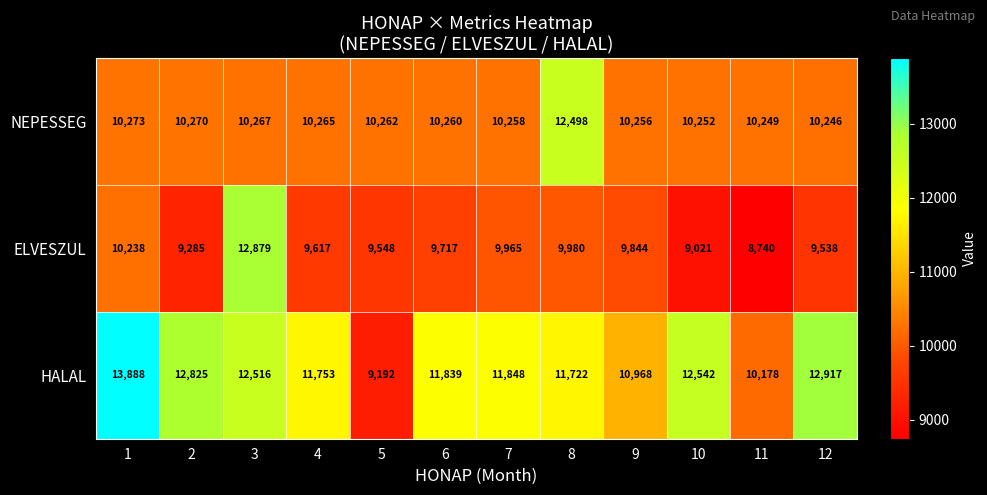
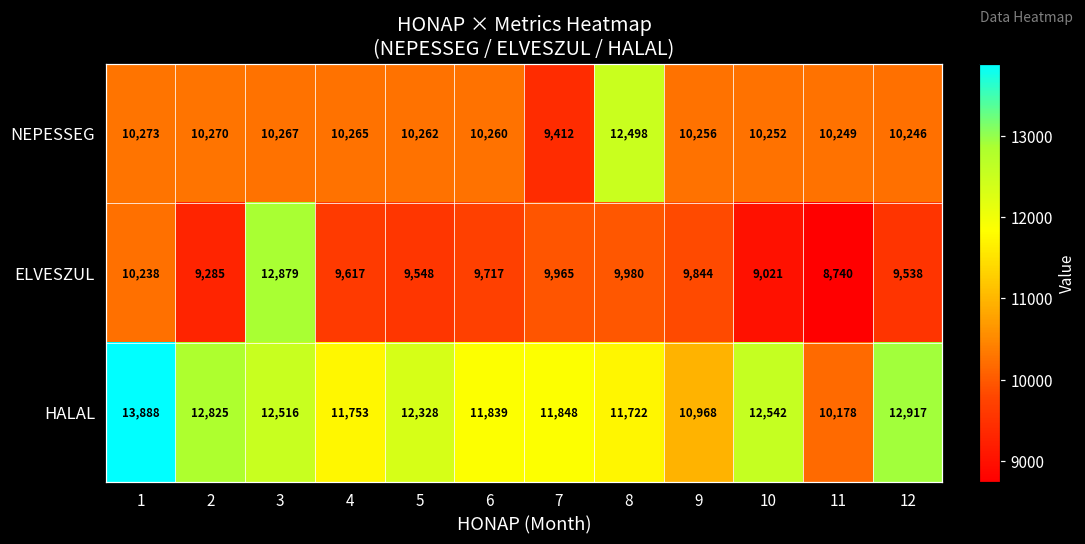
NEPESSEG, 7: 10,258 -> 9,412
HALAL, 5: 9,192 -> 12,328
